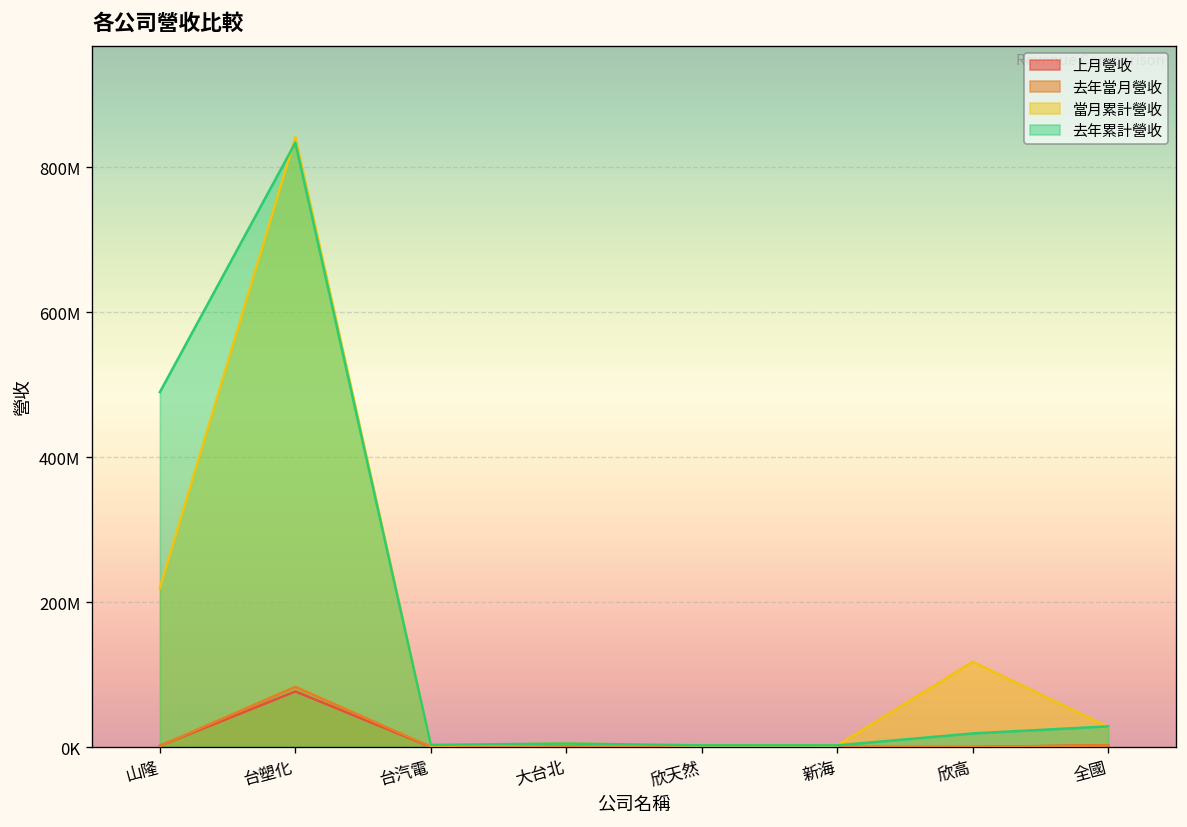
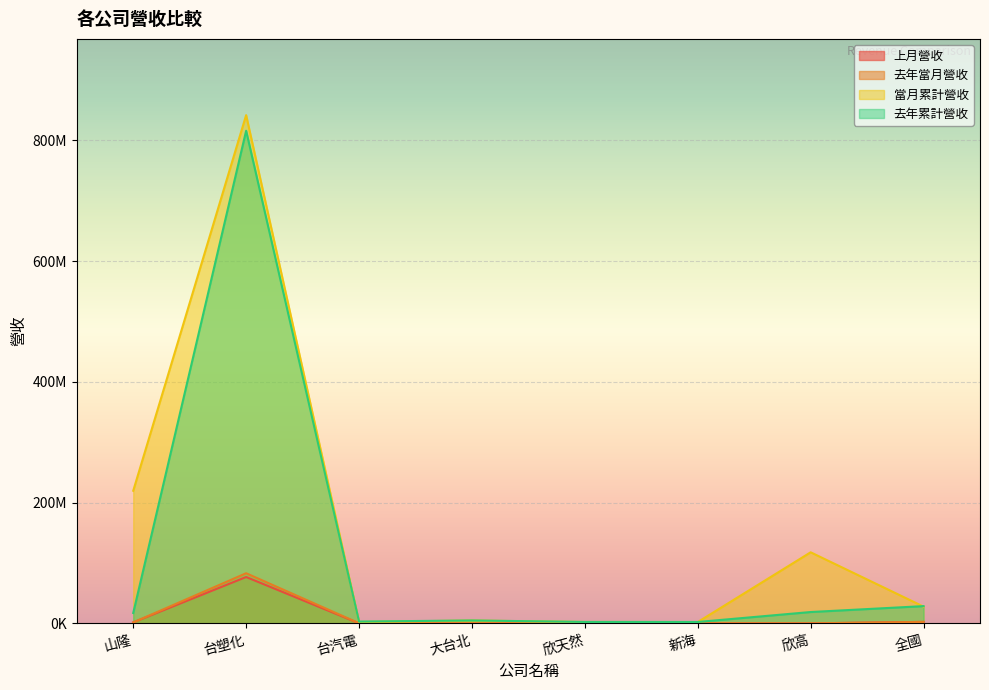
去年累計營收, 山隆: 490000000 -> 20000000
去年累計營收, 台塑化: 830000000 -> 820000000
